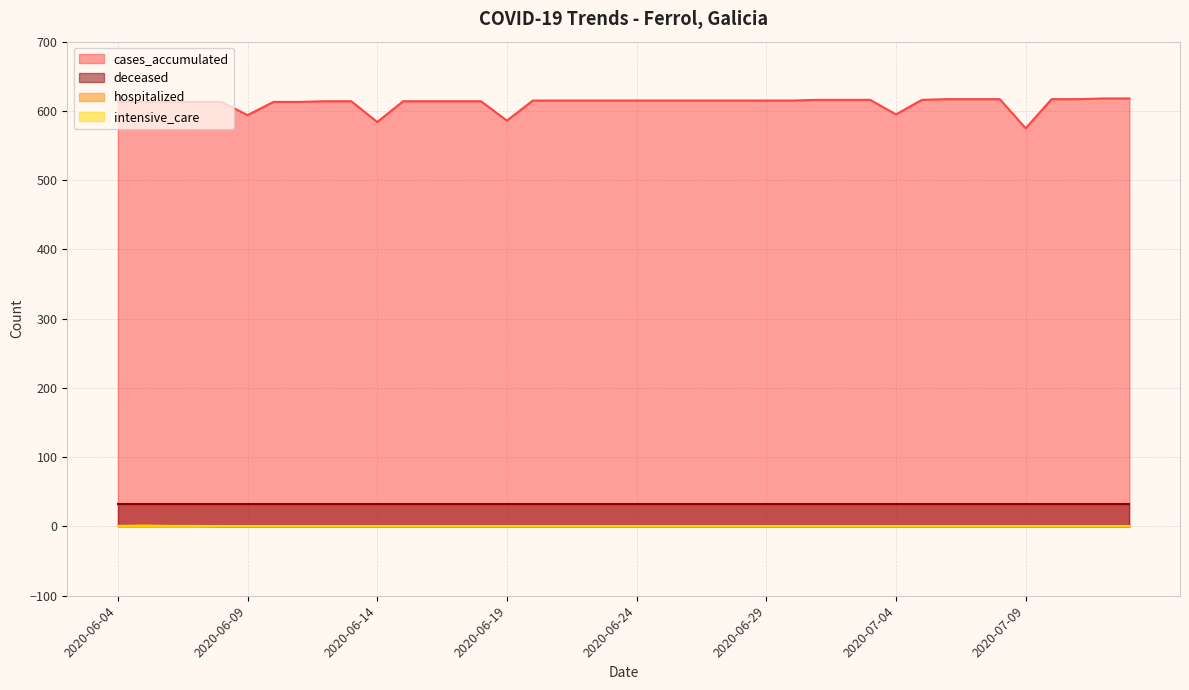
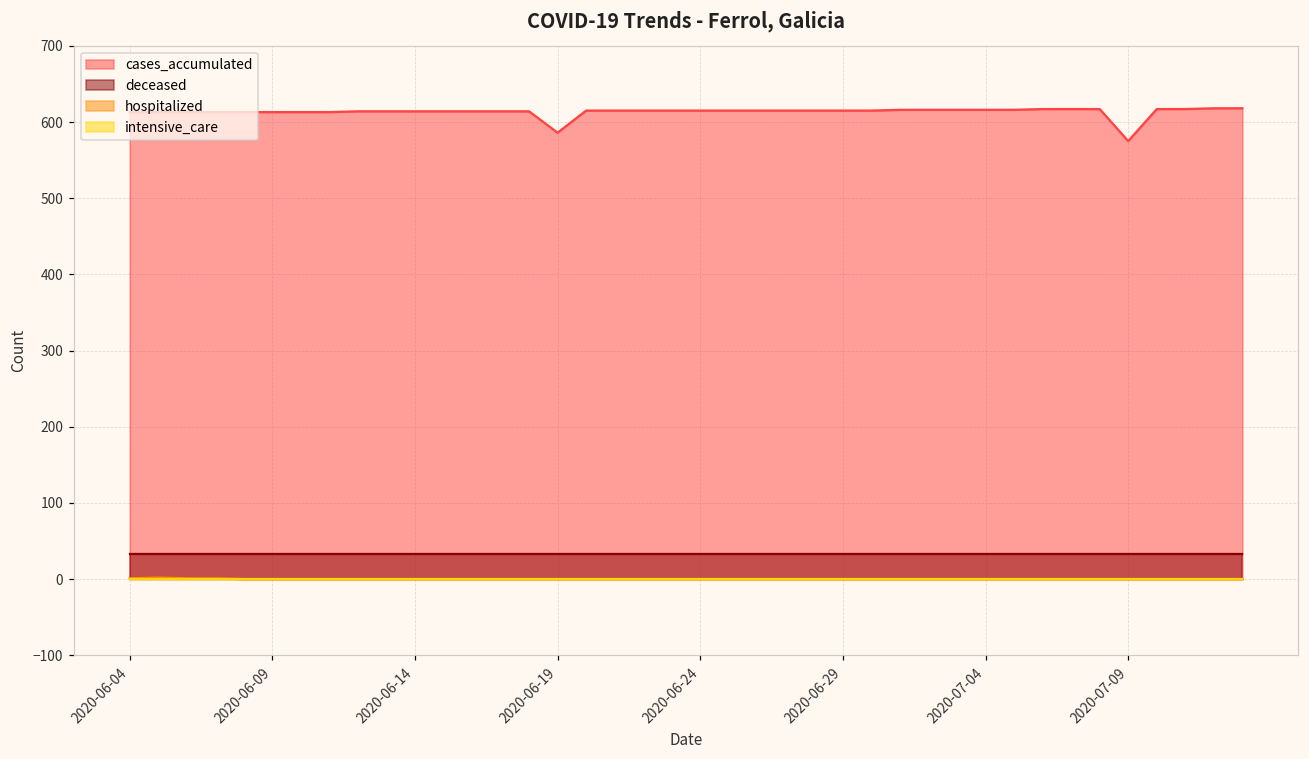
cases_accumulated, 2020-06-09: 590 -> 610
cases_accumulated, 2020-06-14: 580 -> 610
cases_accumulated, 2020-07-04: 600 -> 620
